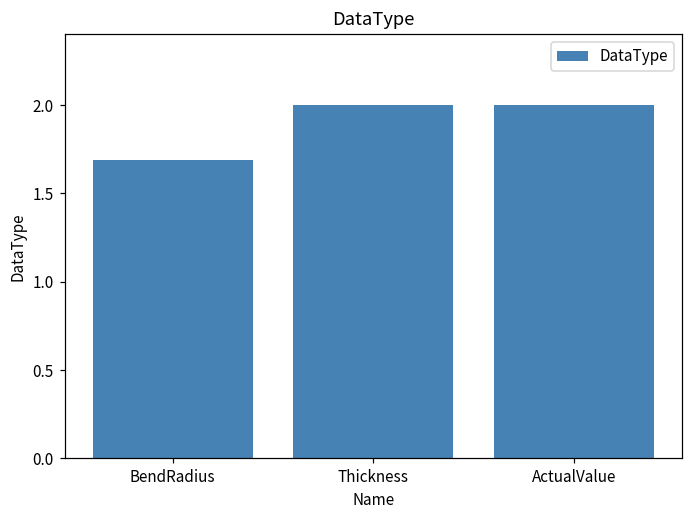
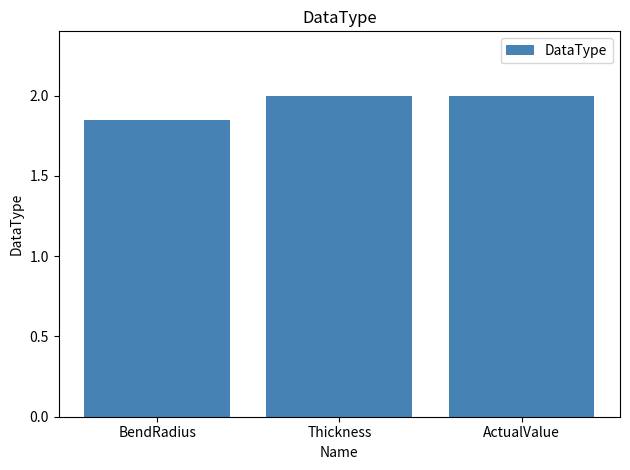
BendRadius: 1.69 -> 1.85
